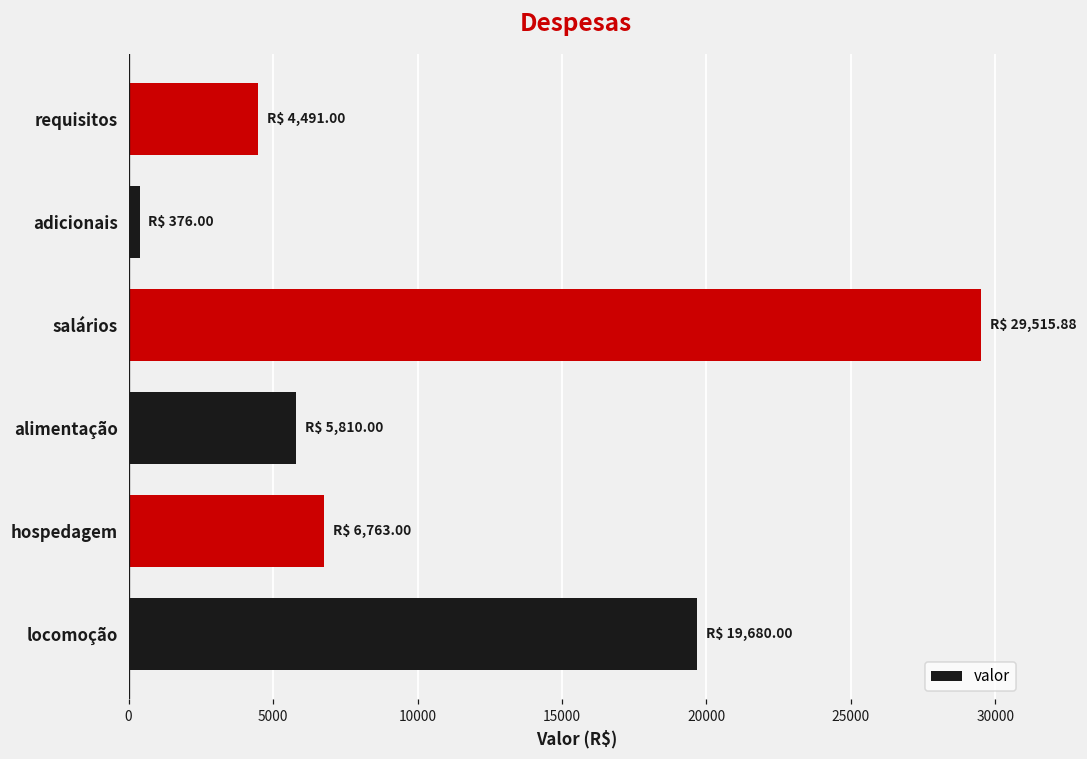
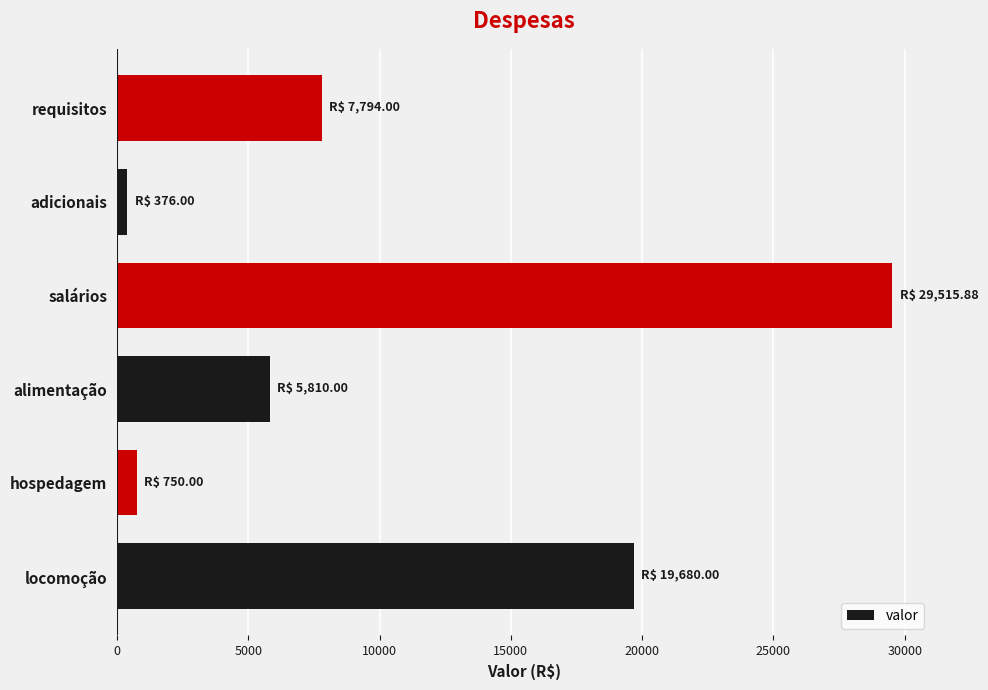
requisitos: 4,491.00 -> 7,794.00
hospedagem: 6,763.00 -> 750.00
